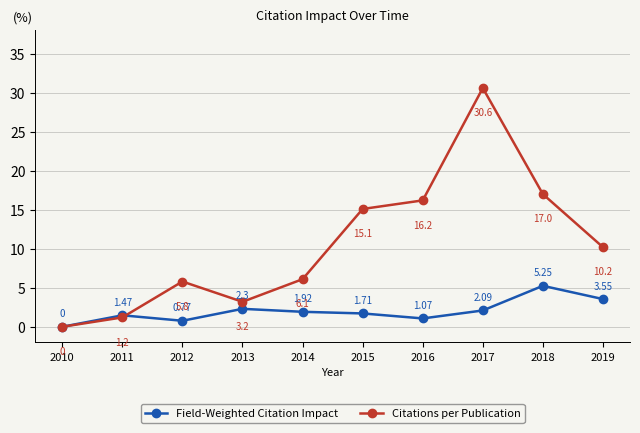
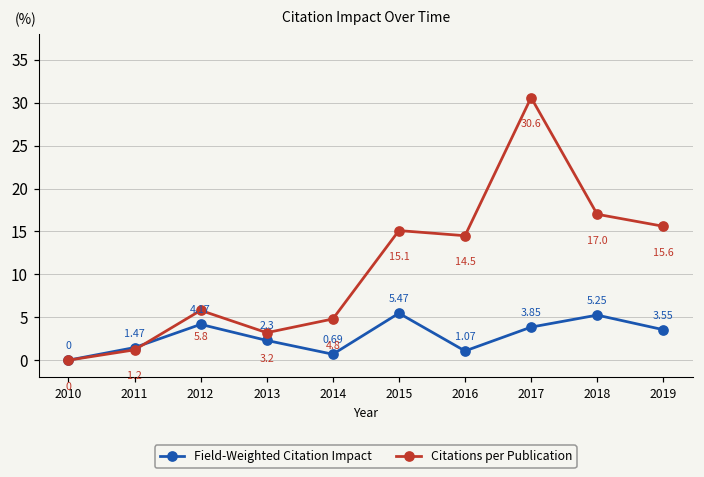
Field-Weighted Citation Impact, 2012: 0.77 -> 4.17
Field-Weighted Citation Impact, 2014: 1.92 -> 0.69
Citations per Publication, 2014: 6.1 -> 4.8
Field-Weighted Citation Impact, 2015: 1.71 -> 5.47
Citations per Publication, 2016: 16.2 -> 14.5
Field-Weighted Citation Impact, 2017: 2.09 -> 3.85
Citations per Publication, 2019: 10.2 -> 15.6
